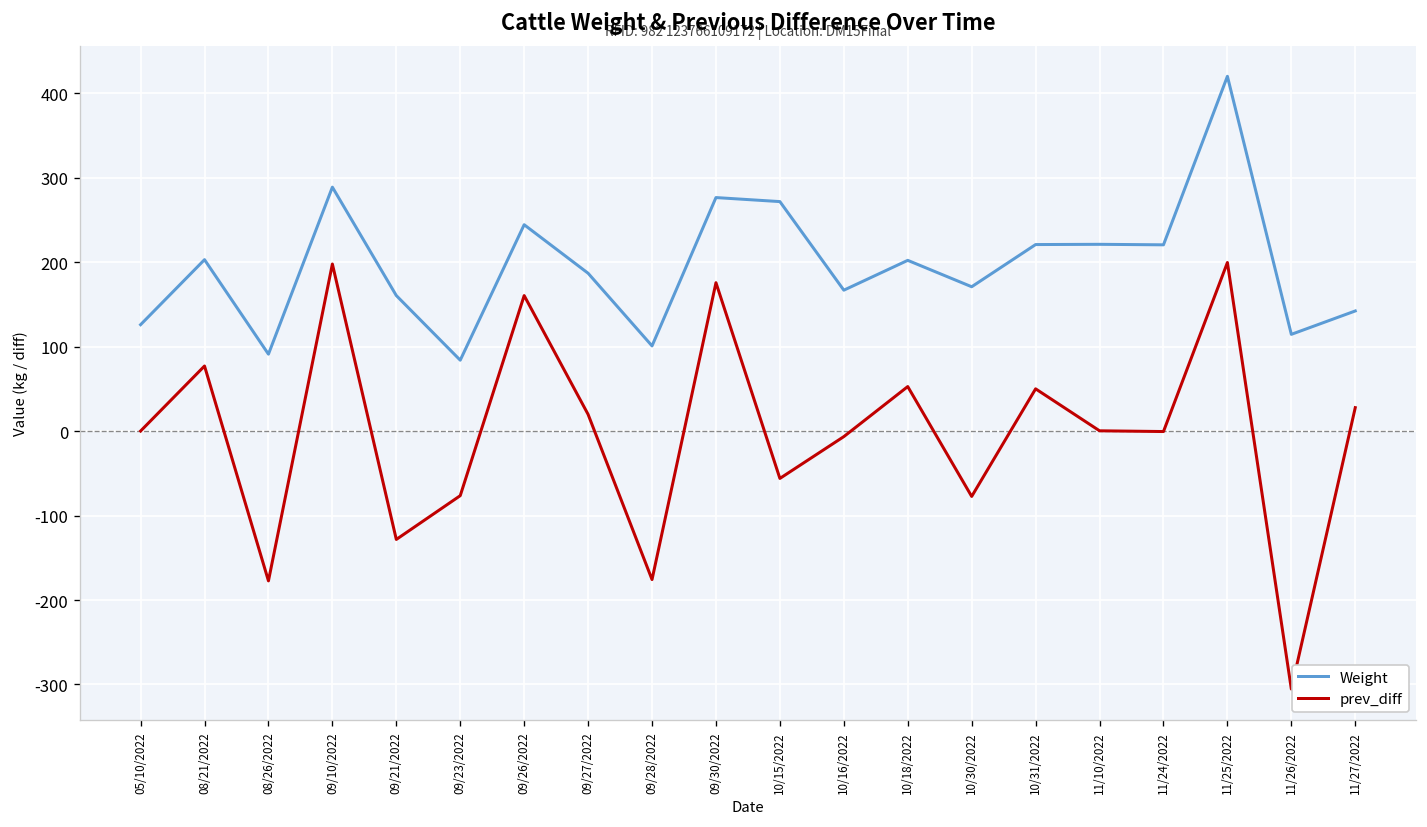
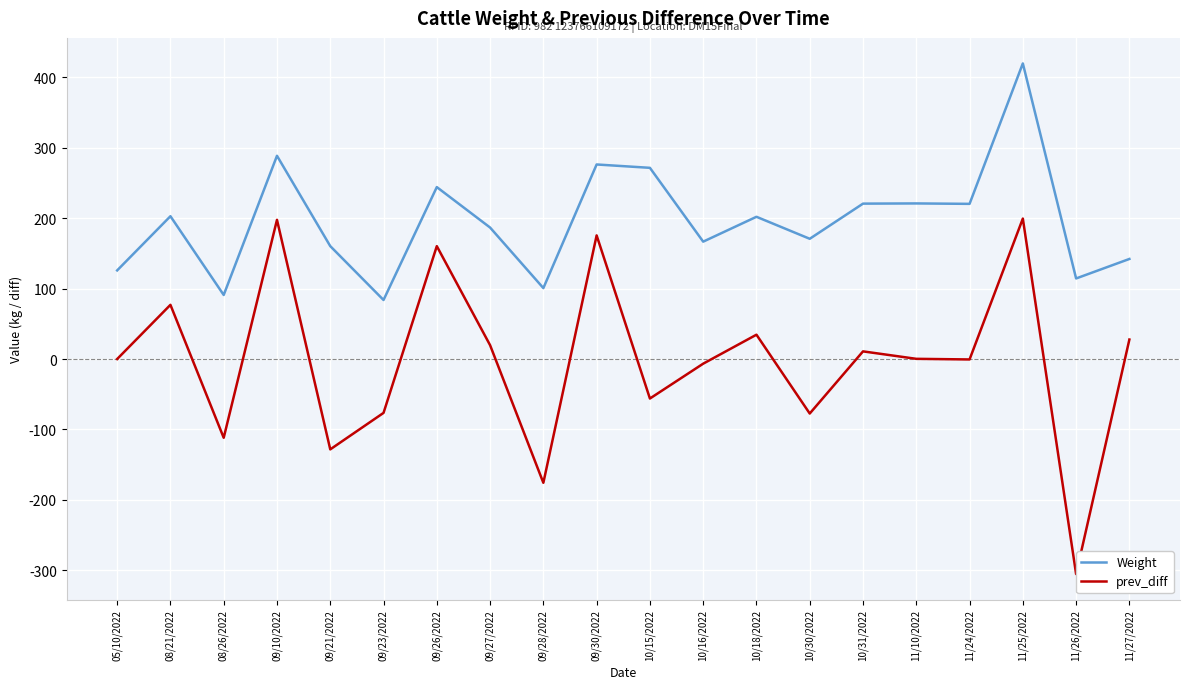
prev_diff, 08/26/2022: -180 -> -110
prev_diff, 10/18/2022: 50 -> 30
prev_diff, 10/31/2022: 50 -> 10
